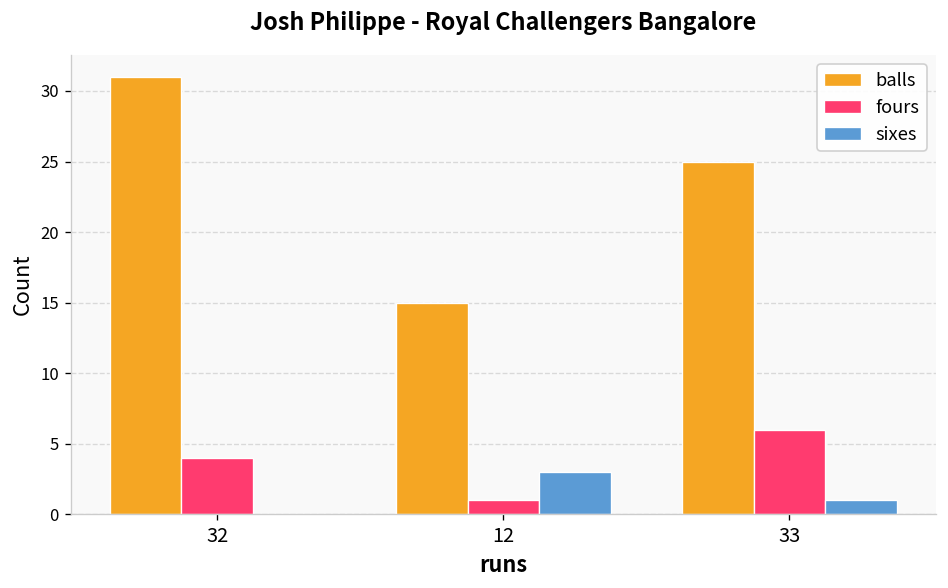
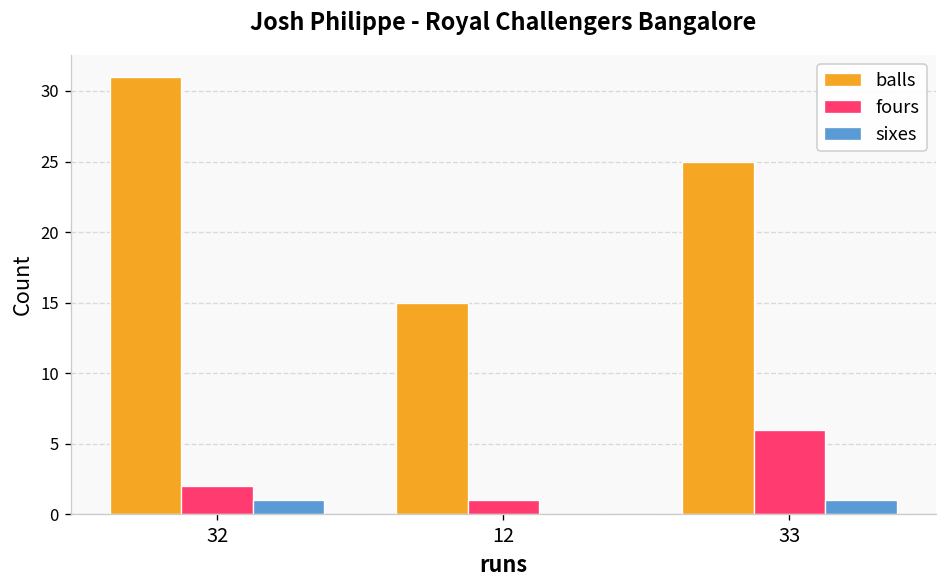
fours, 32: 4 -> 2
sixes, 32: 0 -> 1
sixes, 12: 3 -> 0
